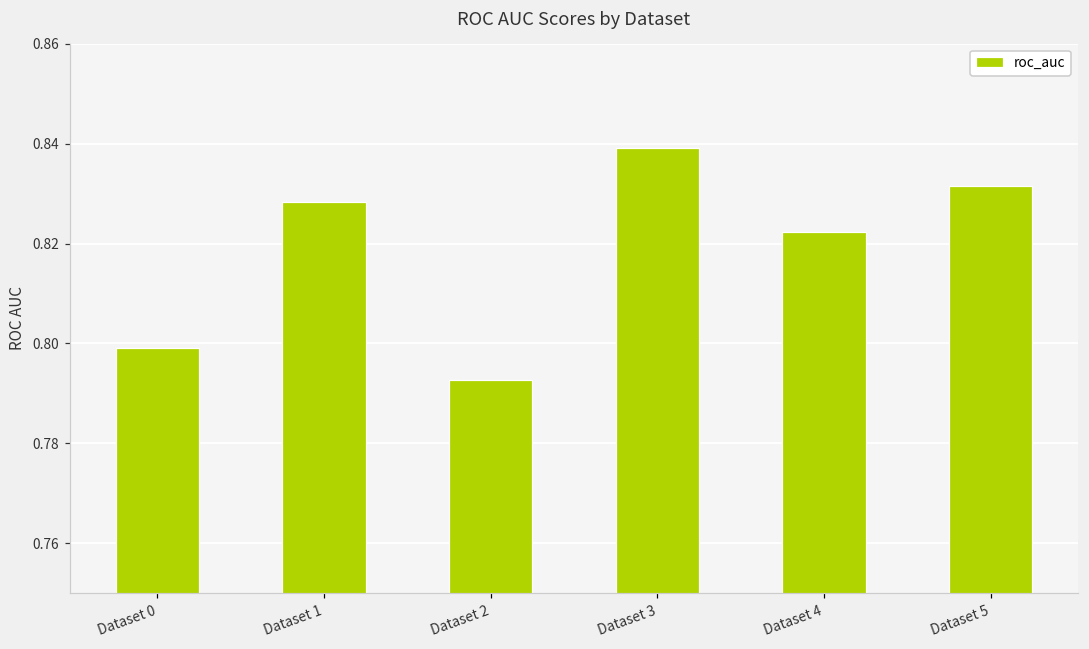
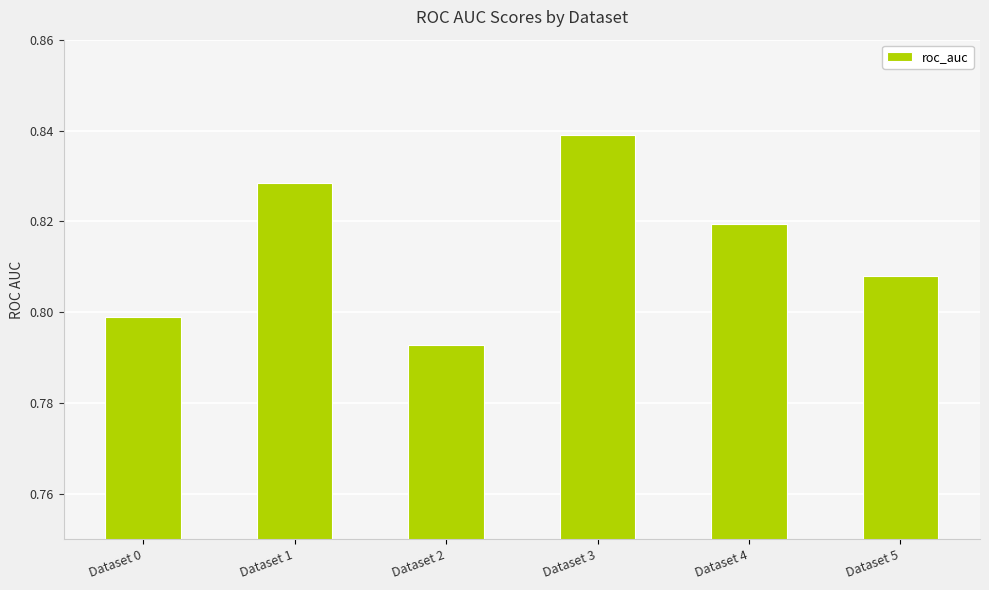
Dataset 4: 0.822 -> 0.819
Dataset 5: 0.831 -> 0.808
